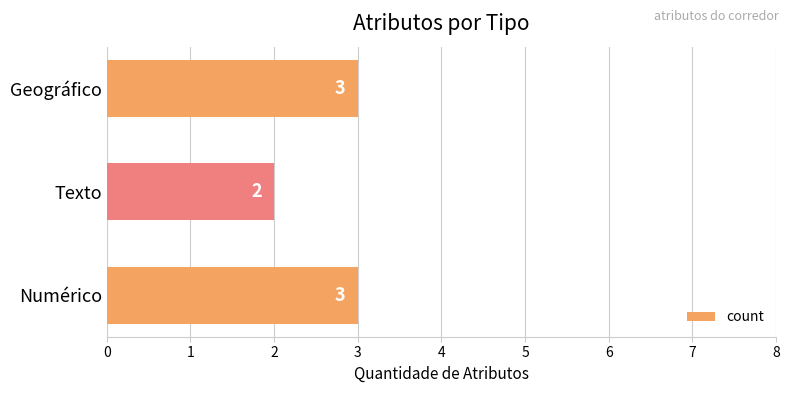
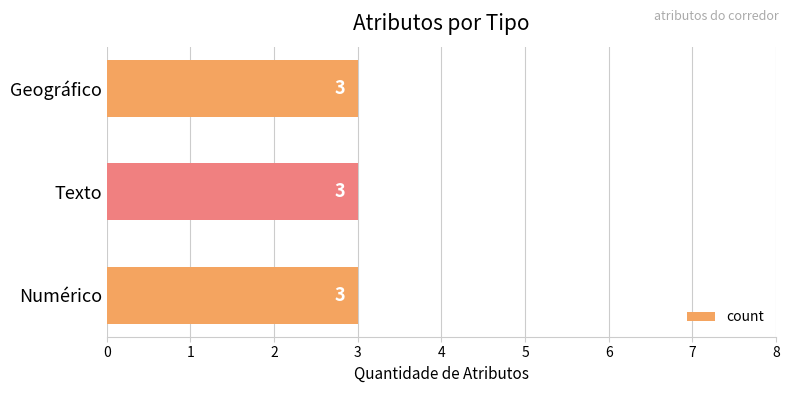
Texto: 2 -> 3
